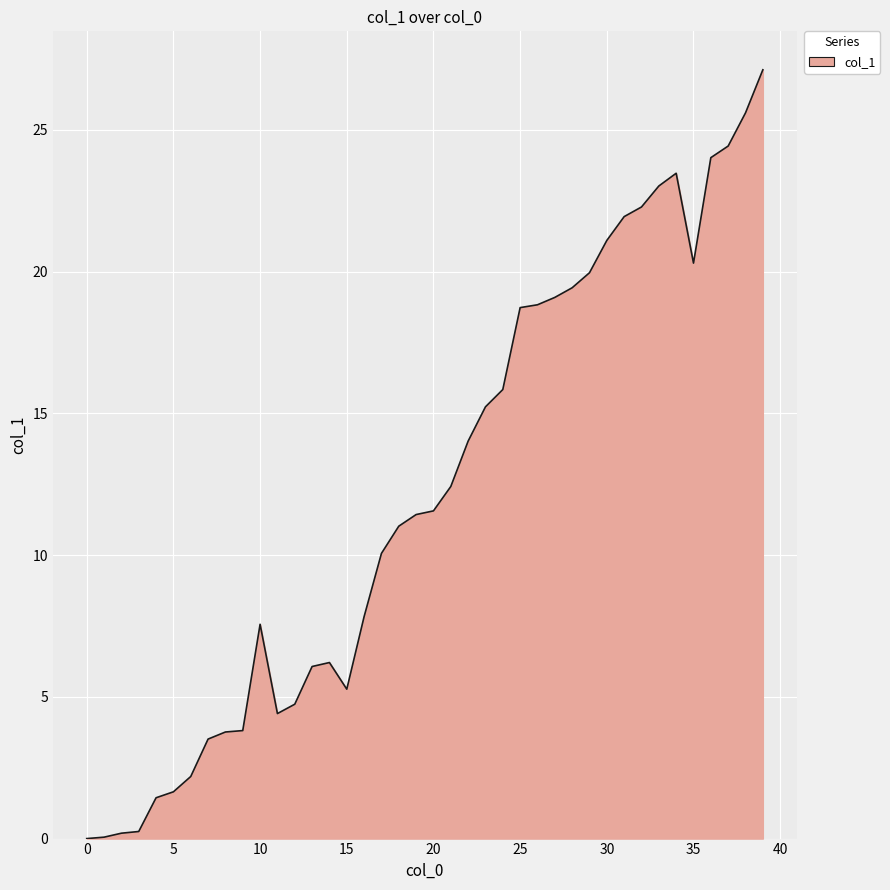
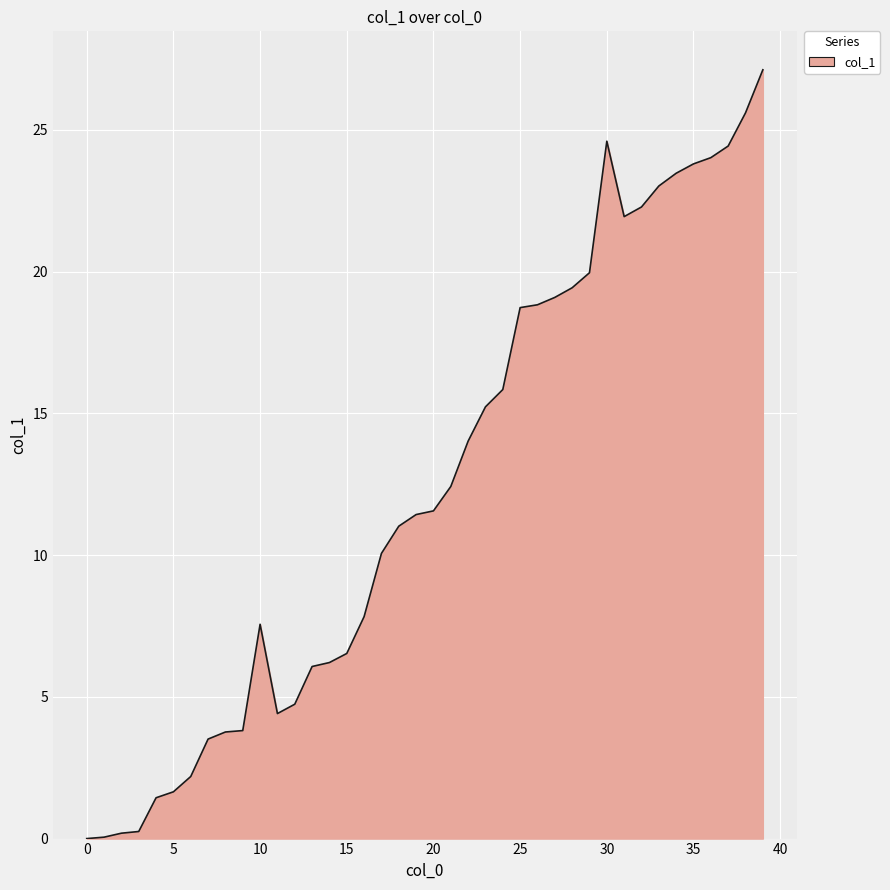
15: 5.3 -> 6.5
30: 21.1 -> 24.6
35: 20.3 -> 23.8
